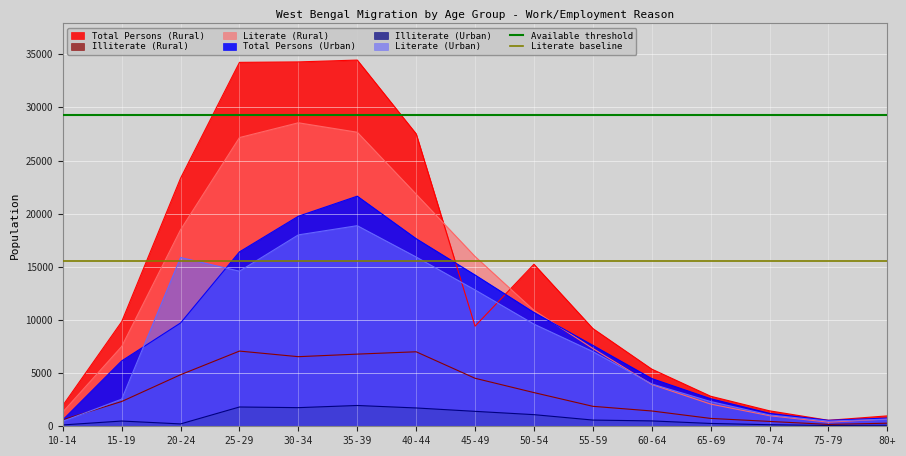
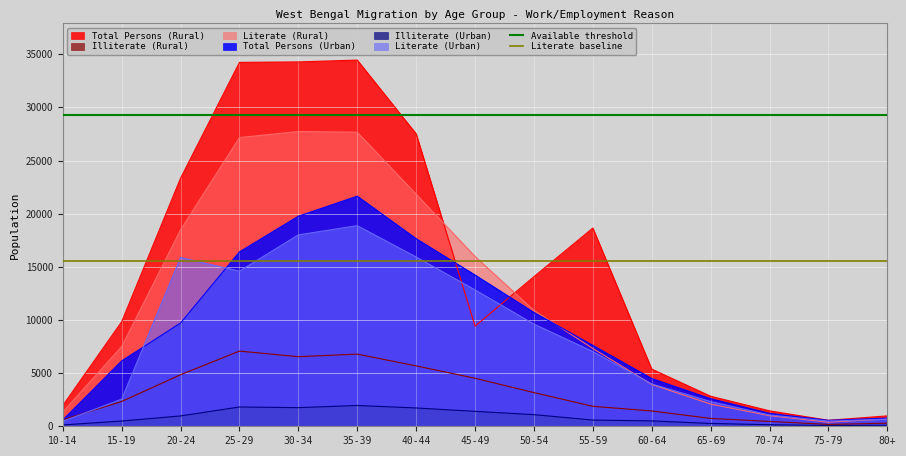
Illiterate (Urban), 20-24: 200 -> 1000
Literate (Rural), 30-34: 28500 -> 27700
Illiterate (Rural), 40-44: 7000 -> 5700
Total Persons (Rural), 50-54: 15200 -> 14100
Total Persons (Rural), 55-59: 9200 -> 18600
